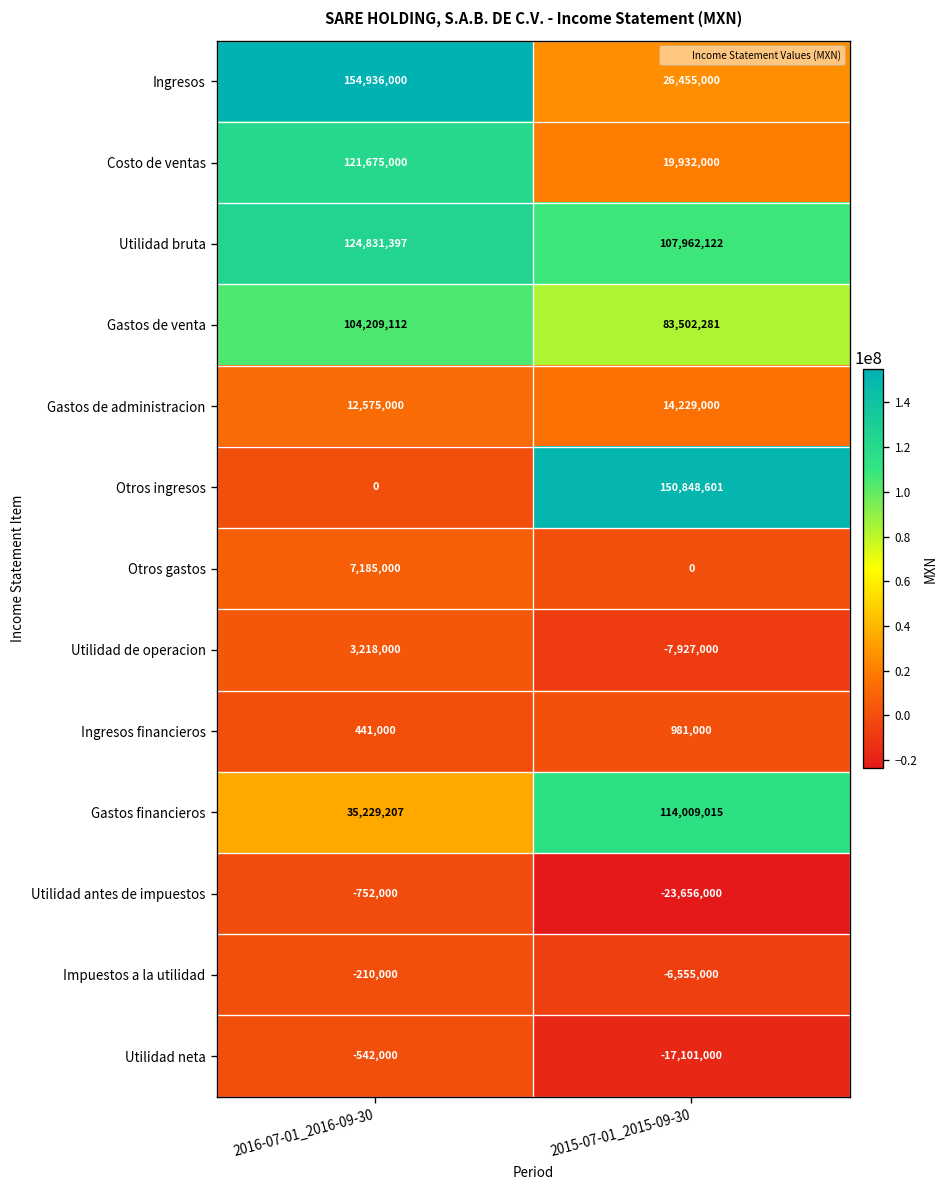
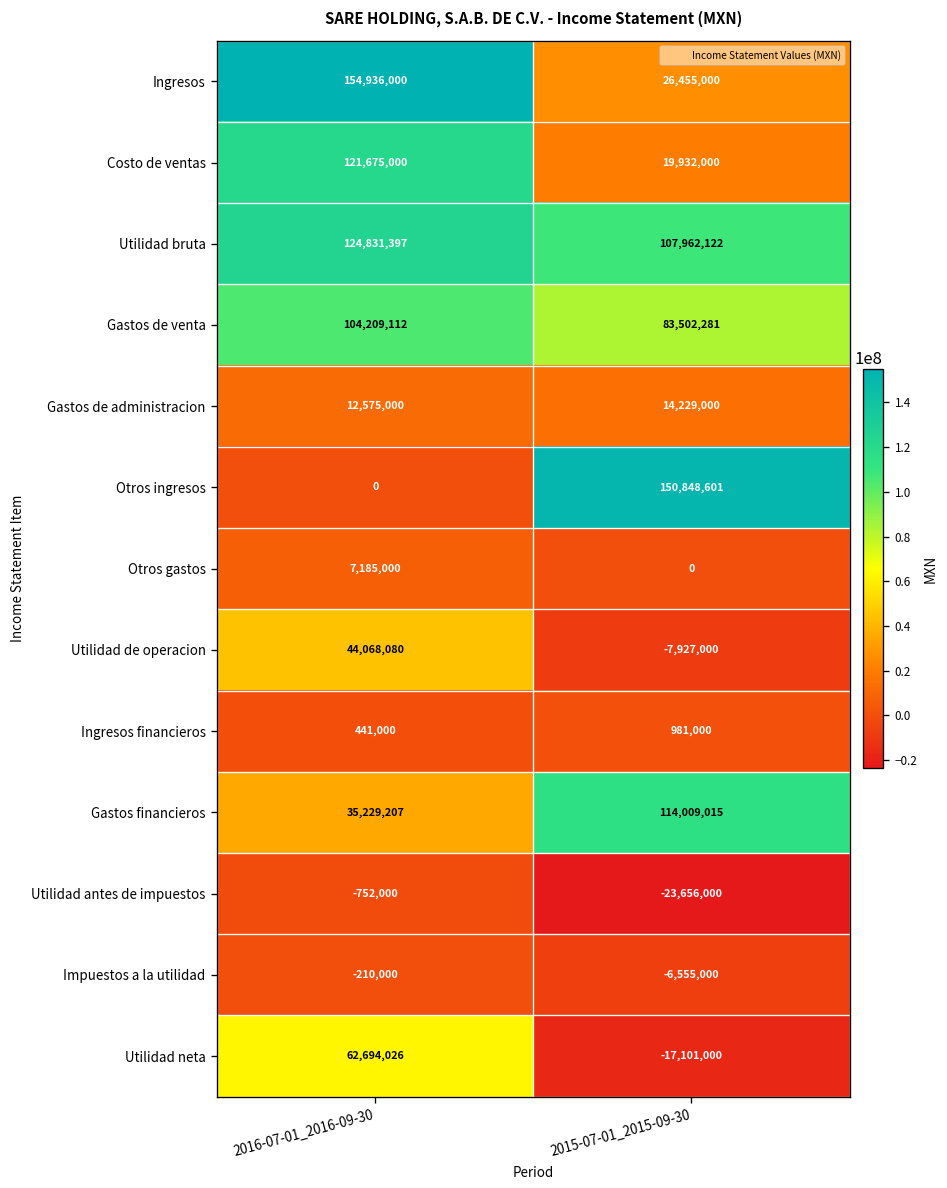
Utilidad de operacion, 2016-07-01_2016-09-30: 3,218,000 -> 44,068,080
Utilidad neta, 2016-07-01_2016-09-30: -542,000 -> 62,694,026
